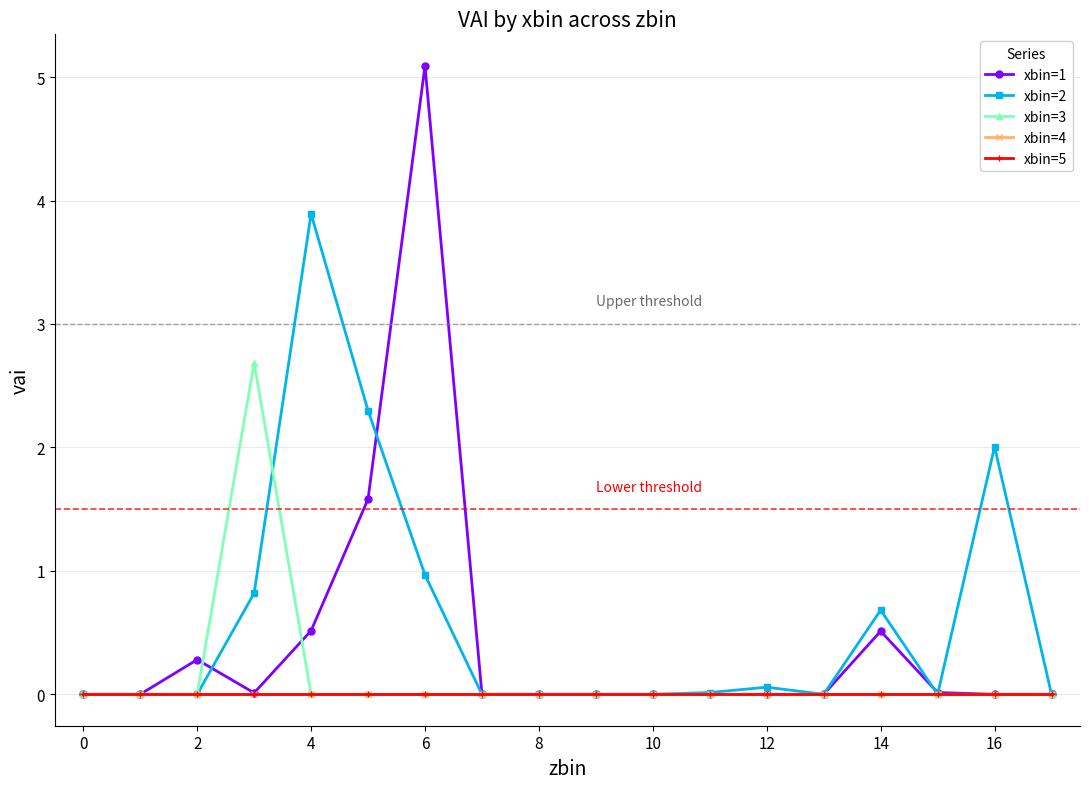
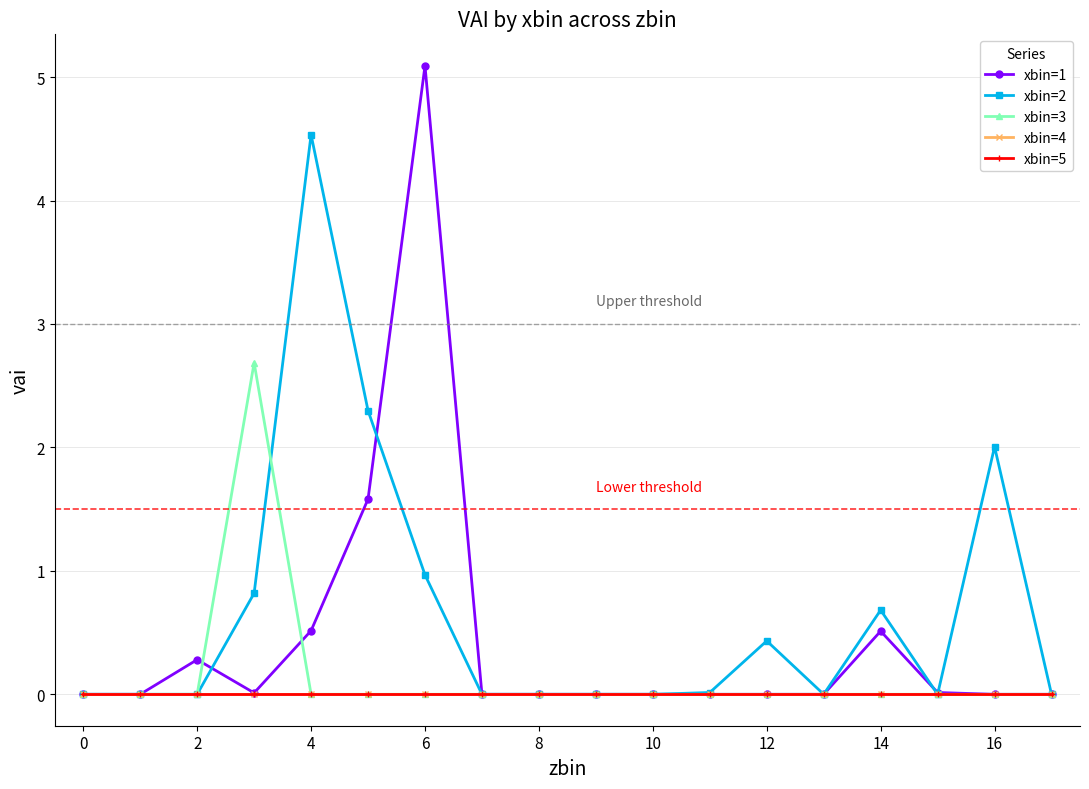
xbin=2, 4: 3.89 -> 4.53
xbin=2, 12: 0.06 -> 0.43
